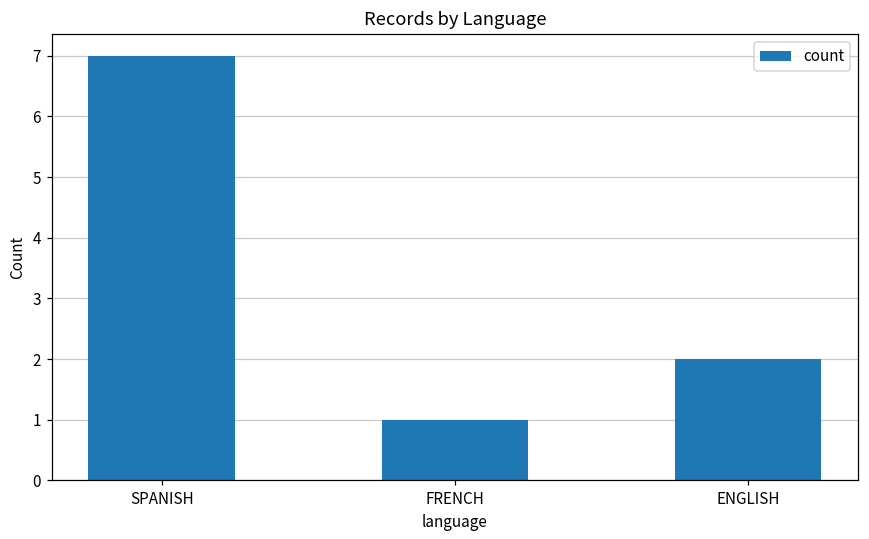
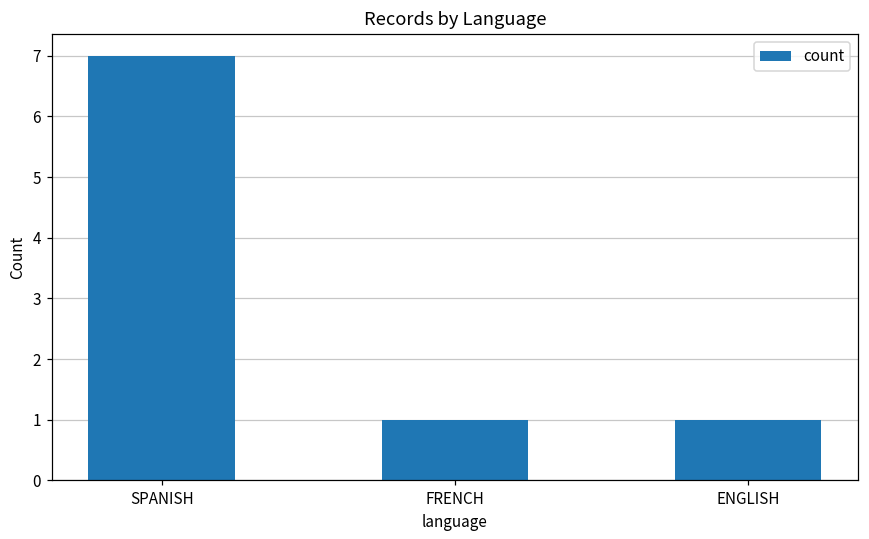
ENGLISH: 2 -> 1
